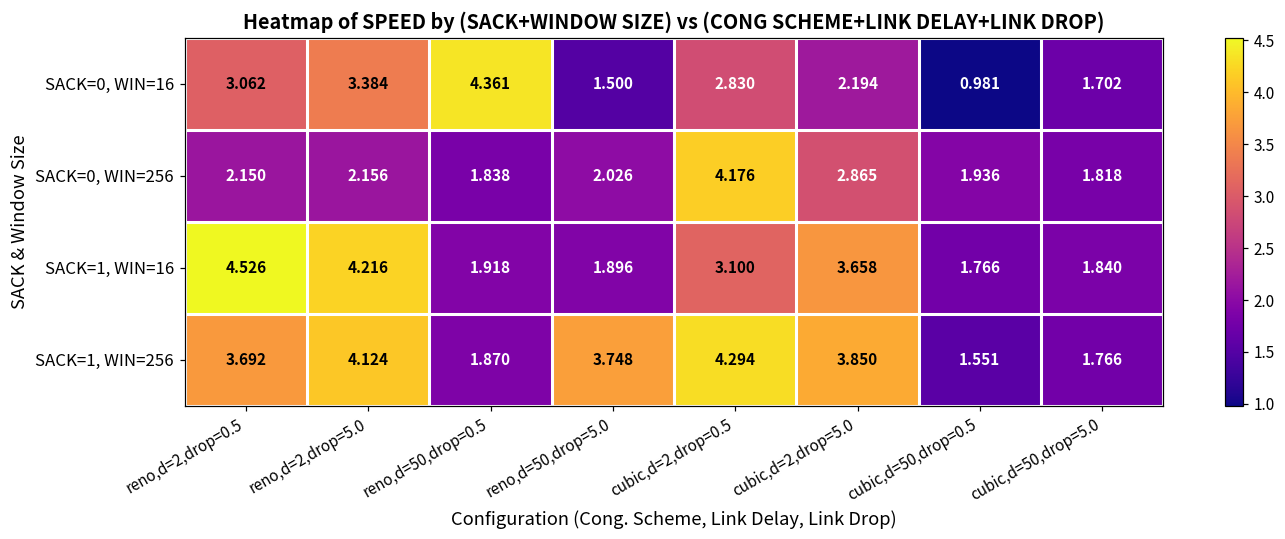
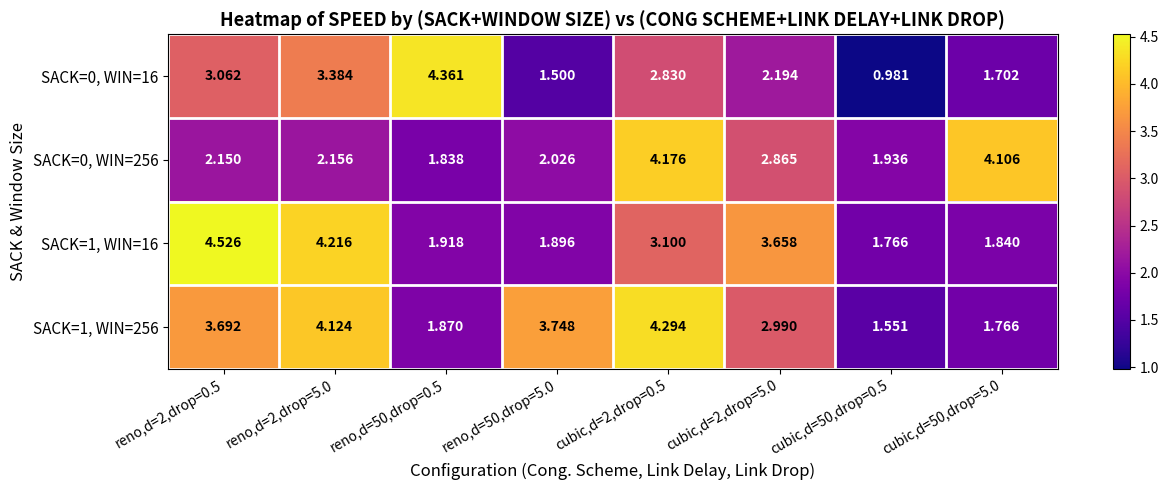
SACK=0, WIN=256, cubic,d=50,drop=5.0: 1.818 -> 4.106
SACK=1, WIN=256, cubic,d=2,drop=5.0: 3.850 -> 2.990
